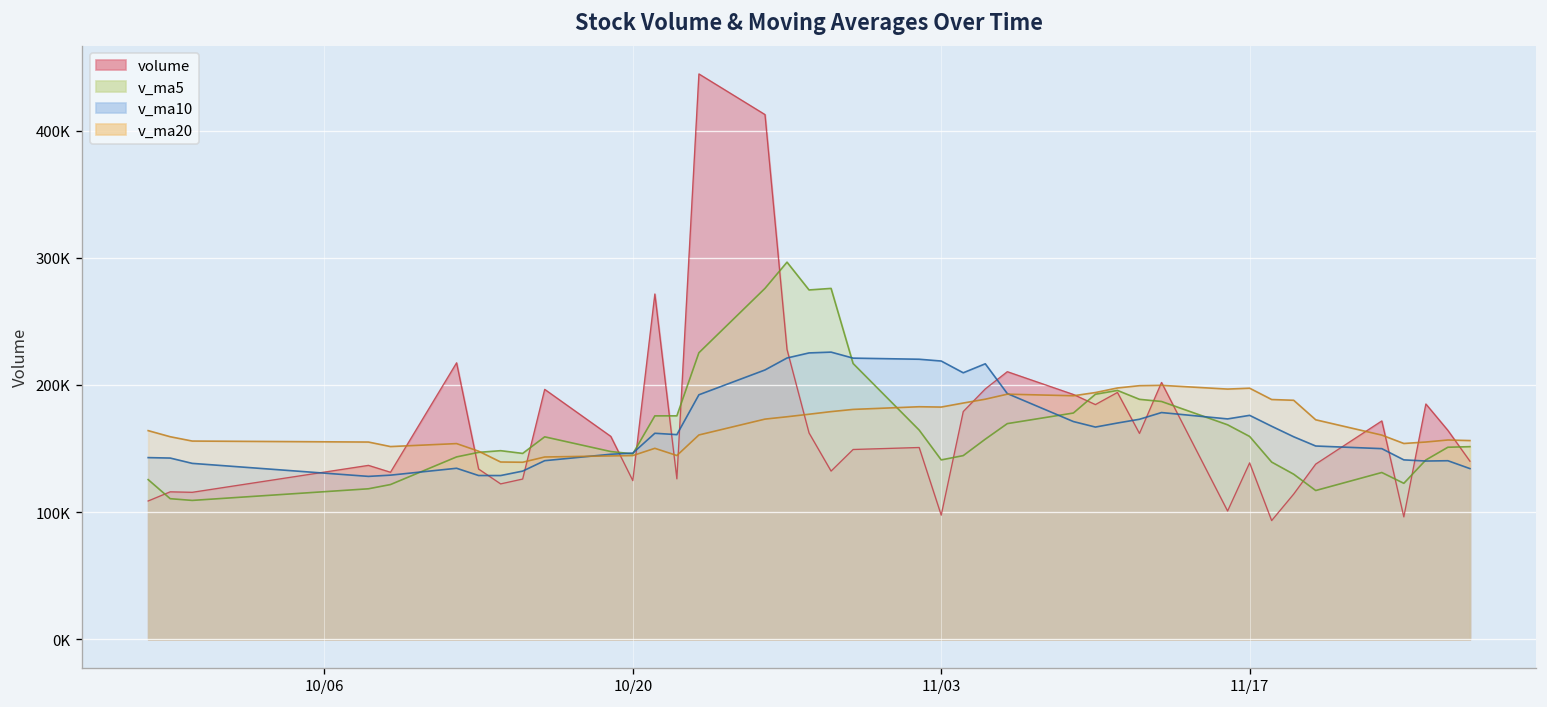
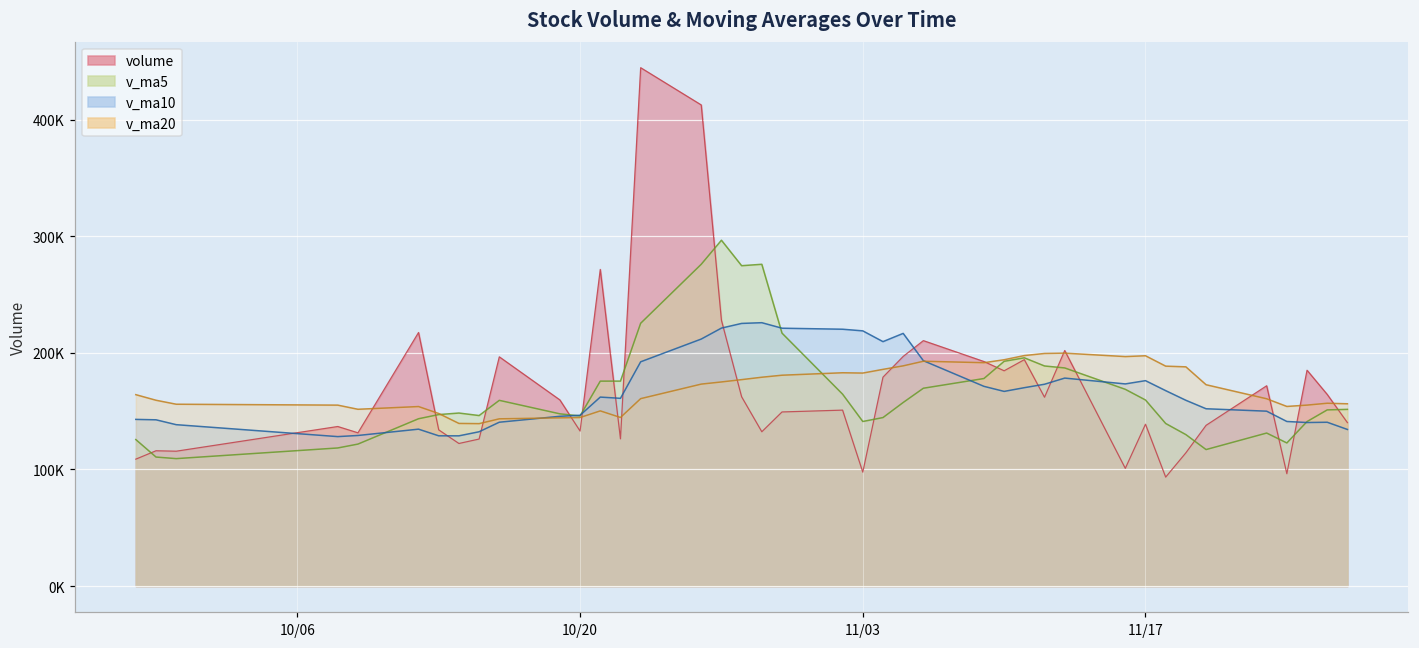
volume, 10/20: 125000 -> 133000
